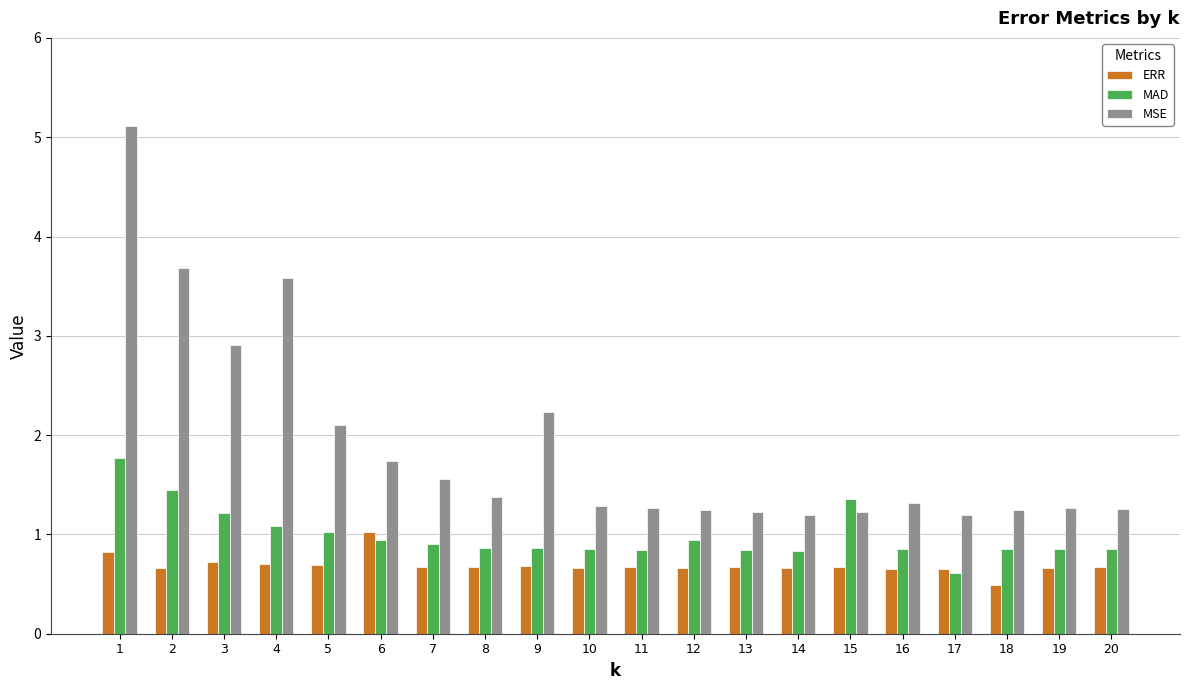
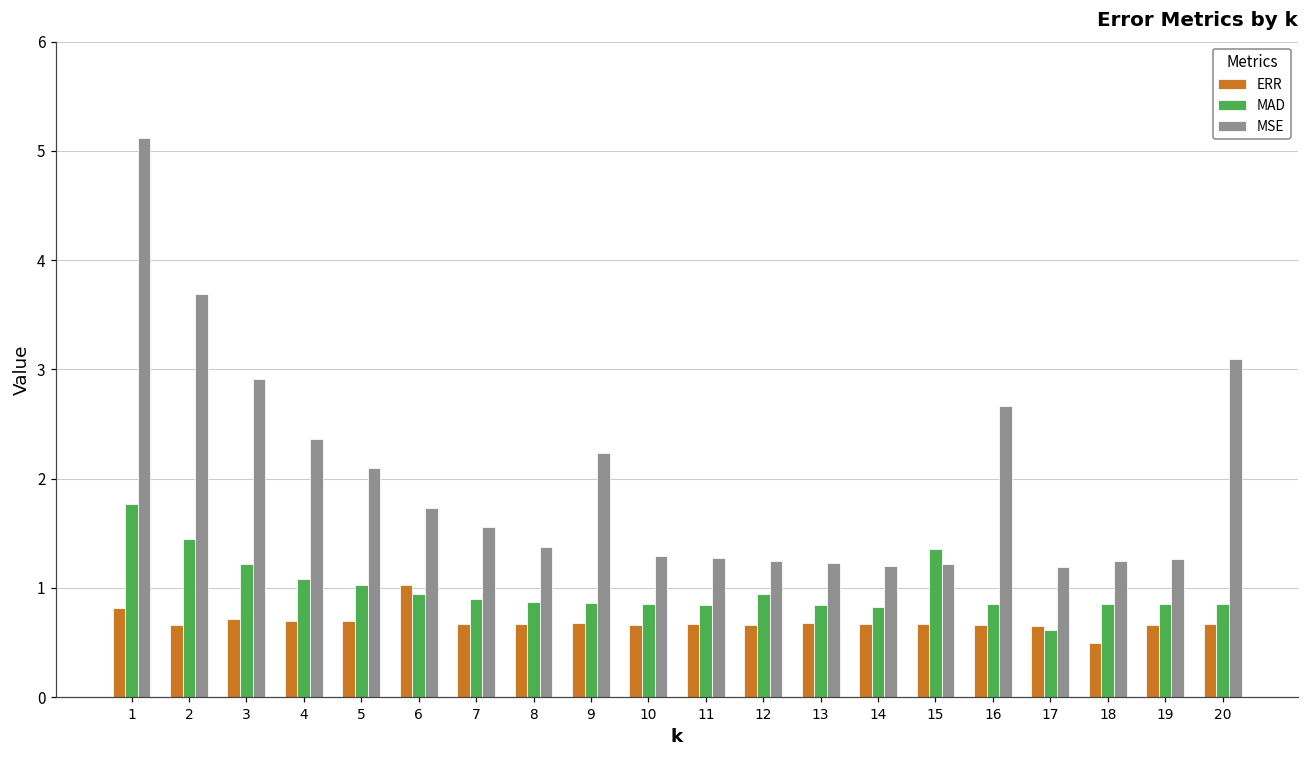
MSE, 4: 3.6 -> 2.4
MSE, 16: 1.3 -> 2.7
MSE, 20: 1.3 -> 3.1
